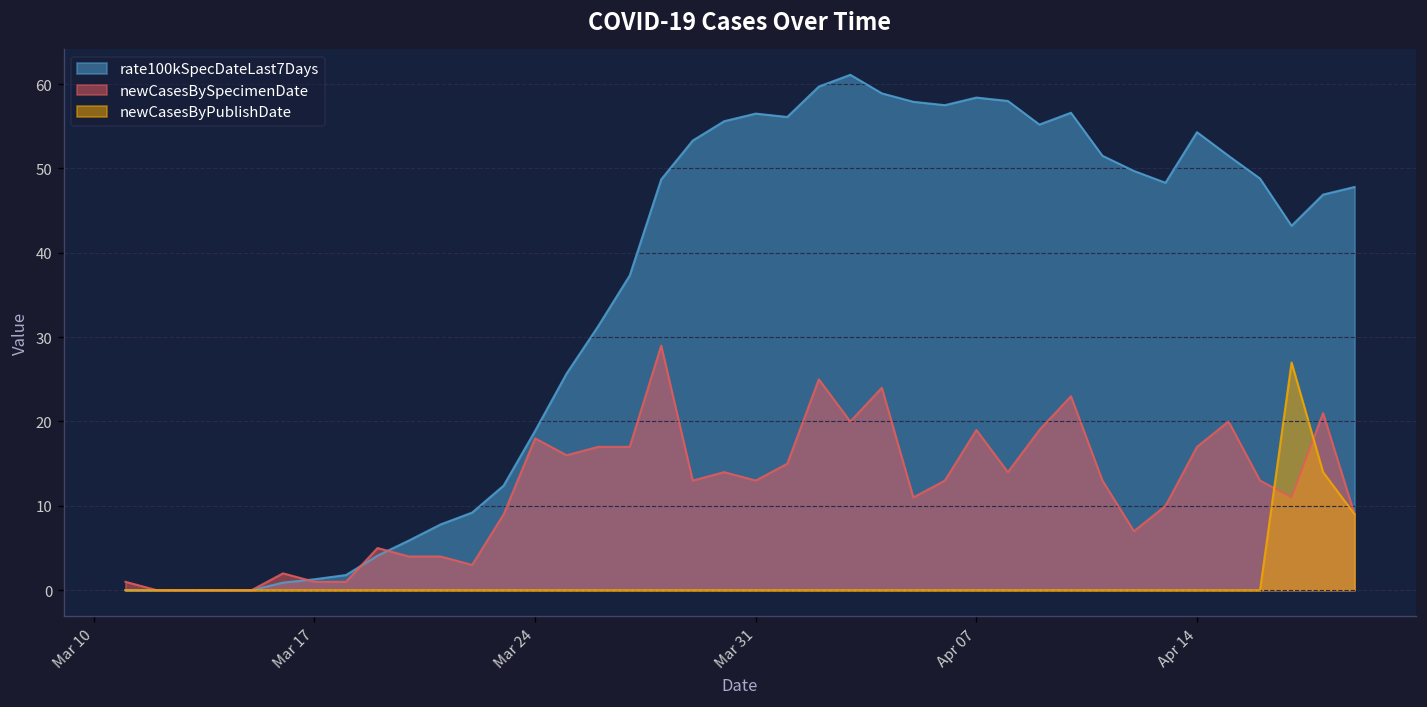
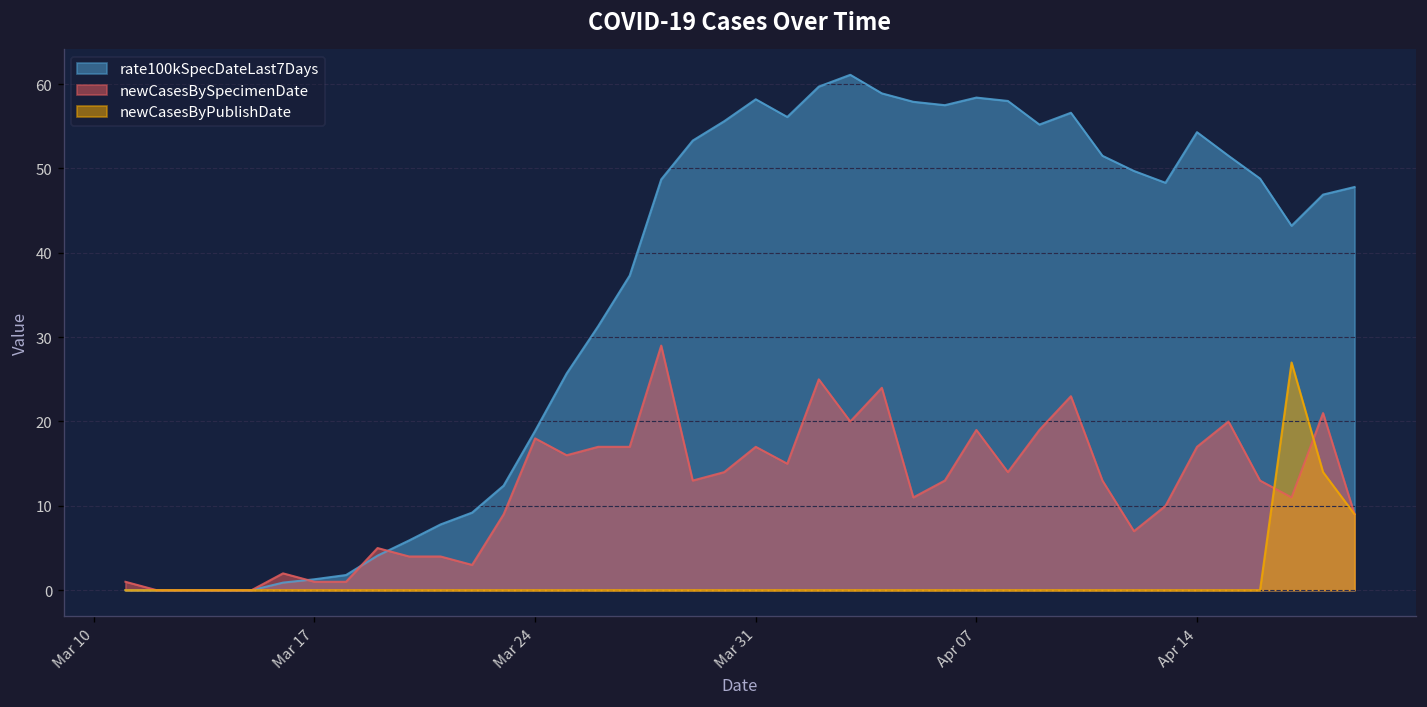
rate100kSpecDateLast7Days, Mar 31: 57 -> 58
newCasesBySpecimenDate, Mar 31: 13 -> 17
